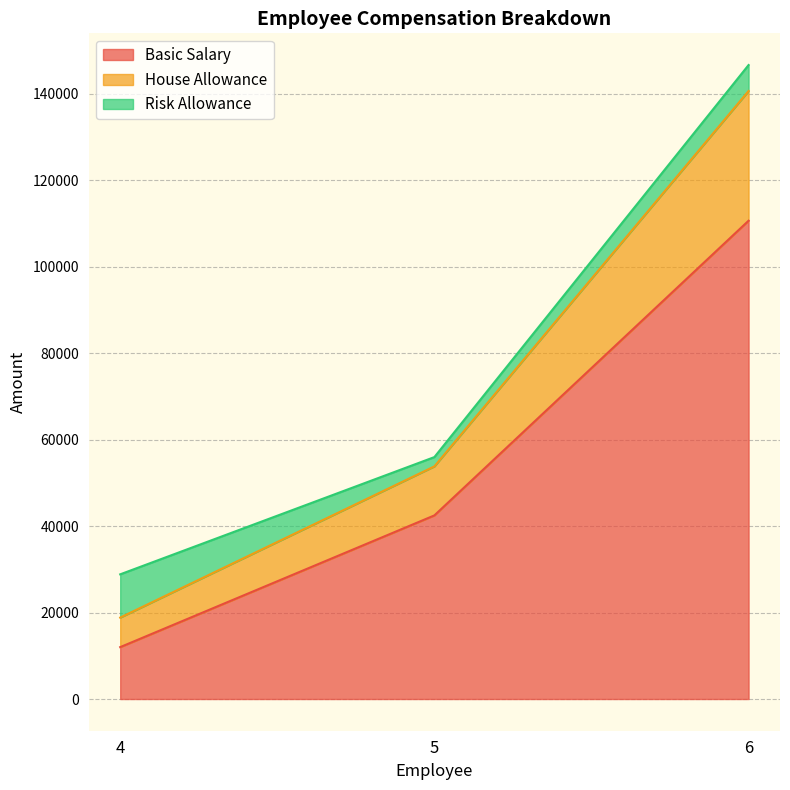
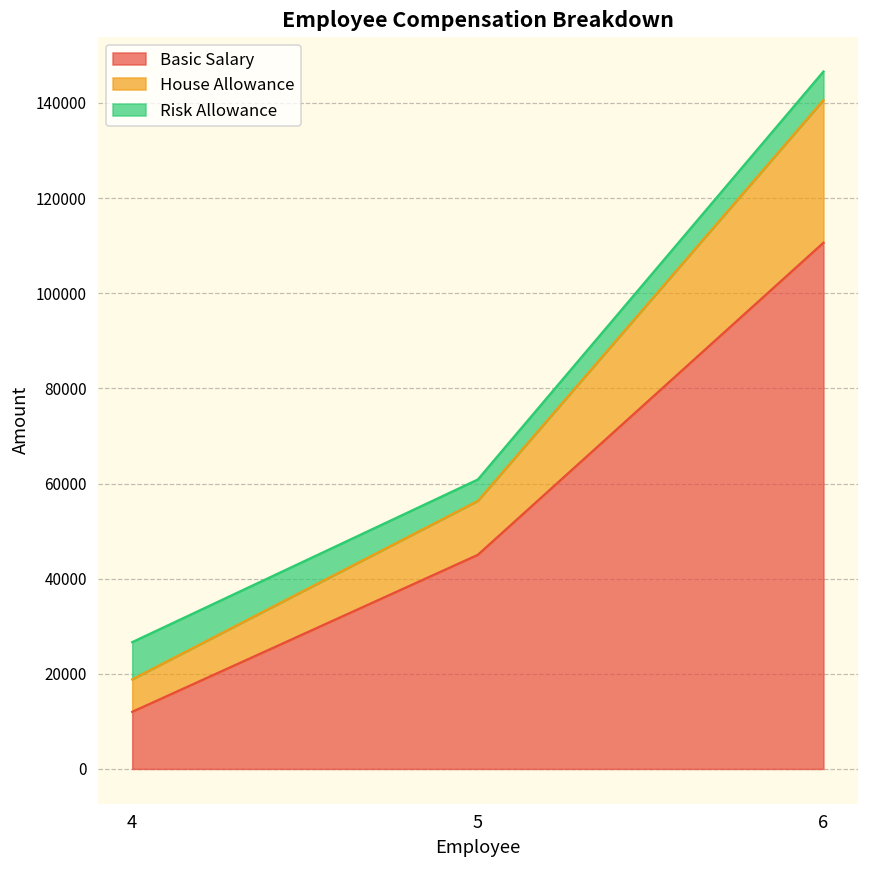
Risk Allowance, 4: 10000 -> 8000
Basic Salary, 5: 42000 -> 45000
Risk Allowance, 5: 2000 -> 5000
